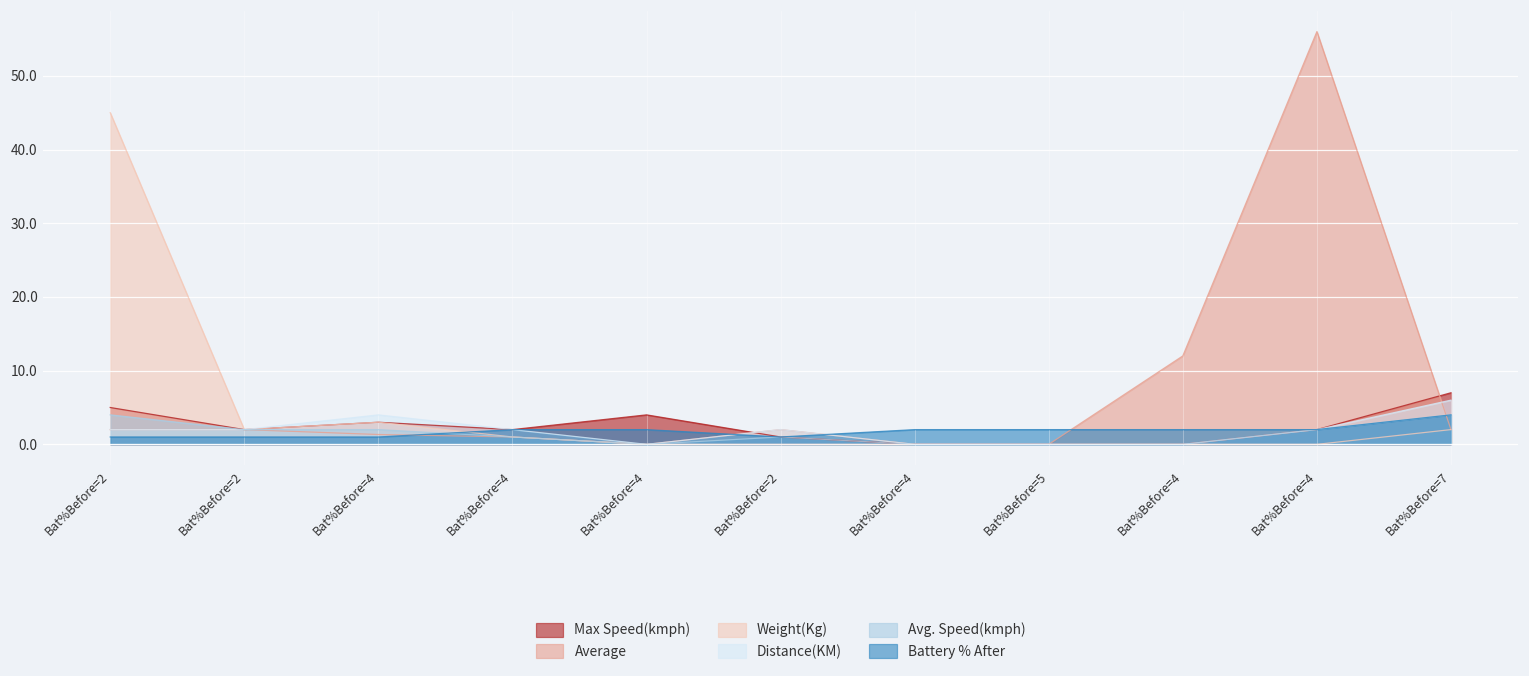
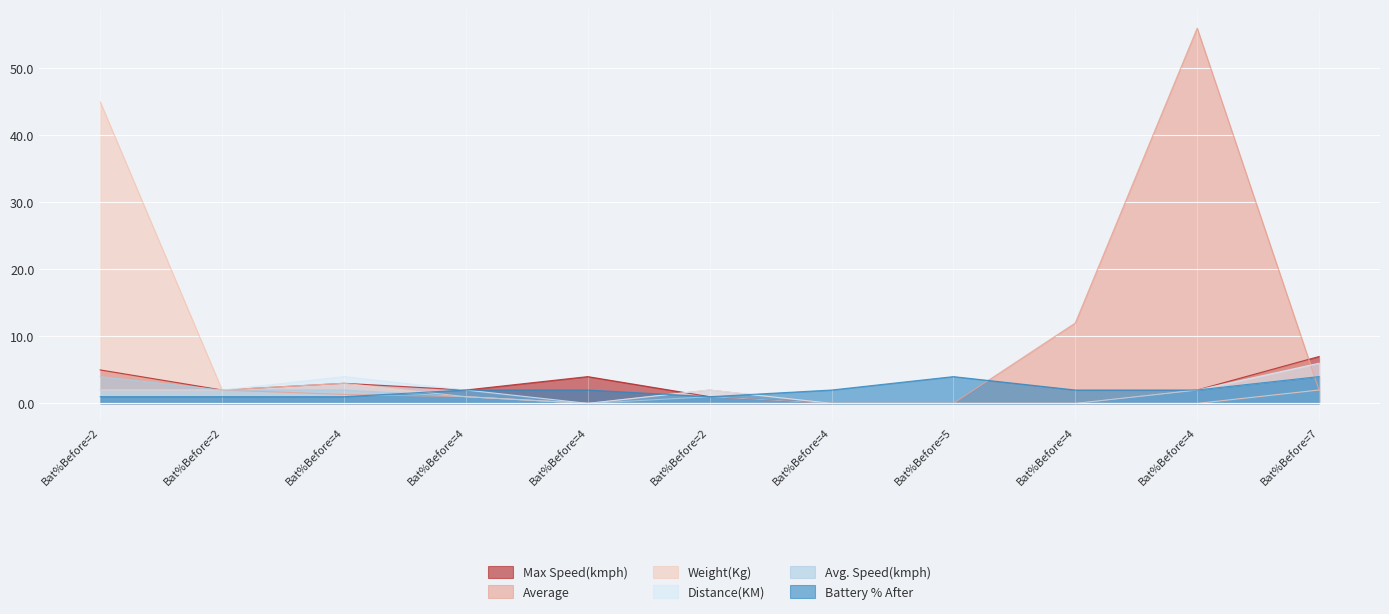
Battery % After, Bat%Before=5: 2 -> 4
